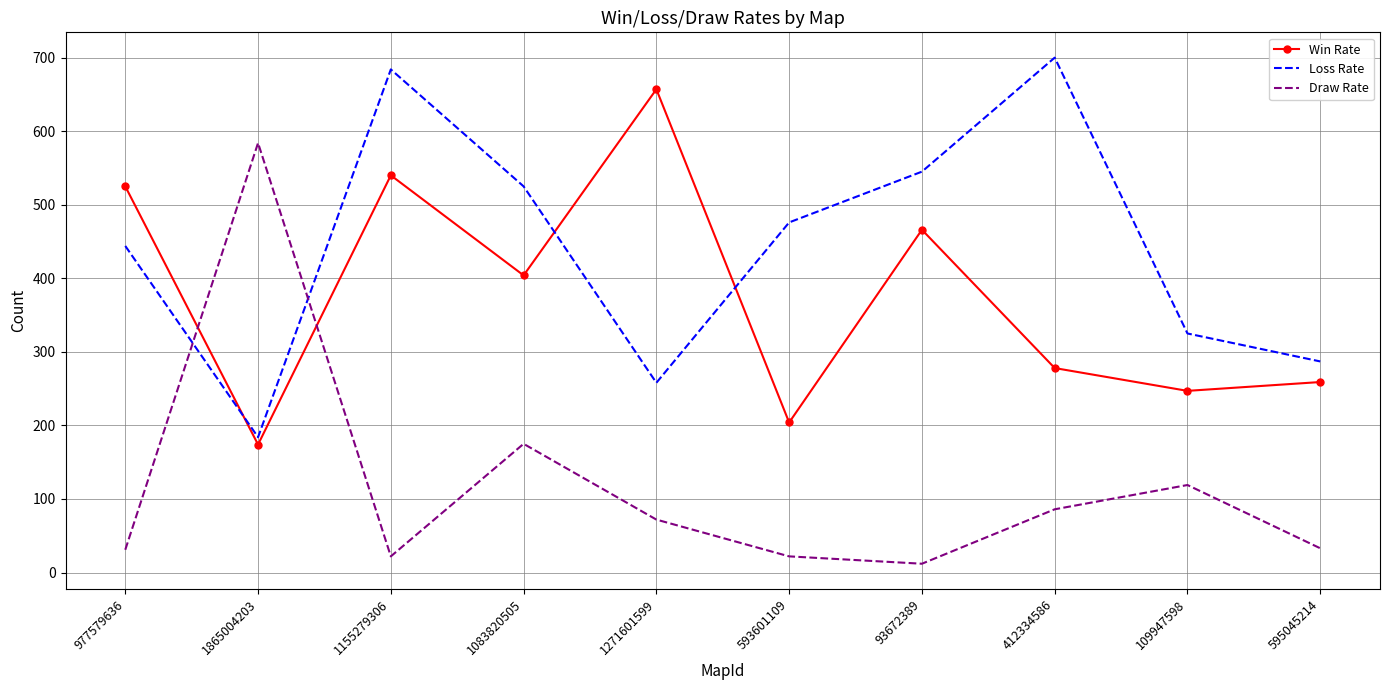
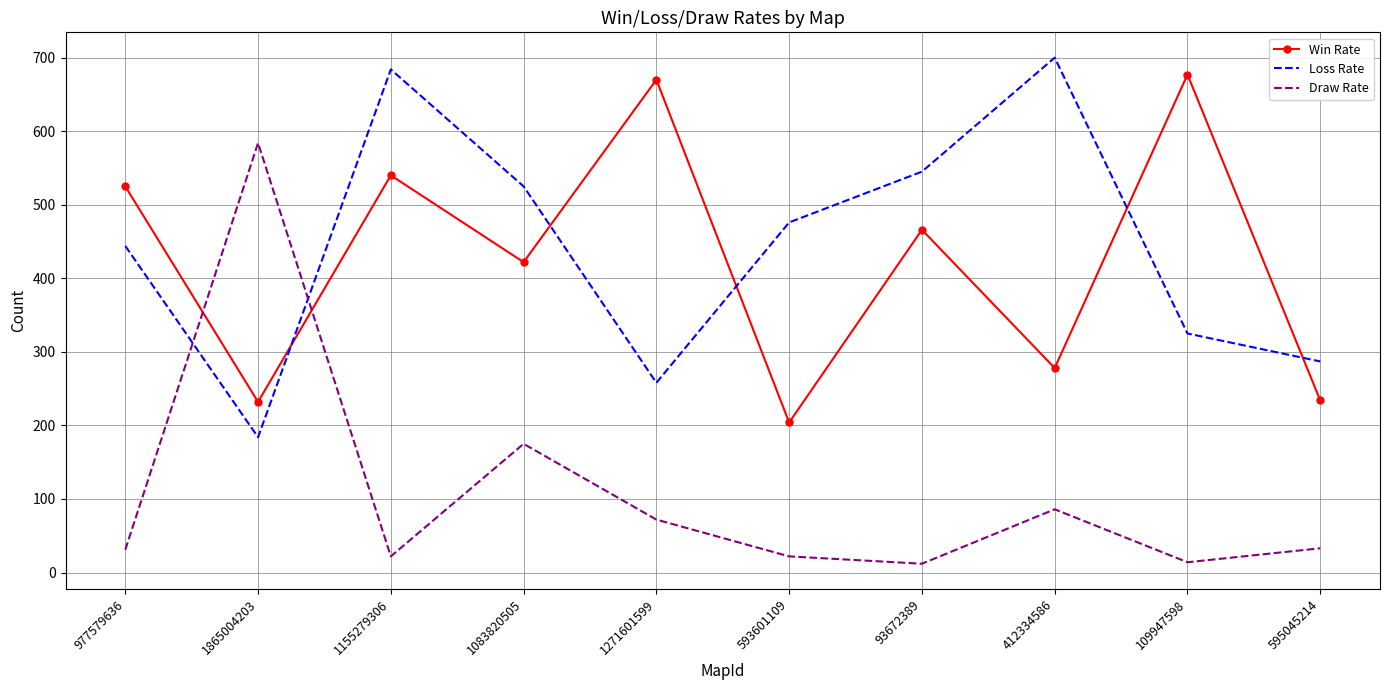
Win Rate, 1865004203: 170 -> 230
Win Rate, 1083820505: 400 -> 420
Win Rate, 1271601599: 660 -> 670
Win Rate, 109947598: 250 -> 680
Draw Rate, 109947598: 120 -> 10
Win Rate, 595045214: 260 -> 230
